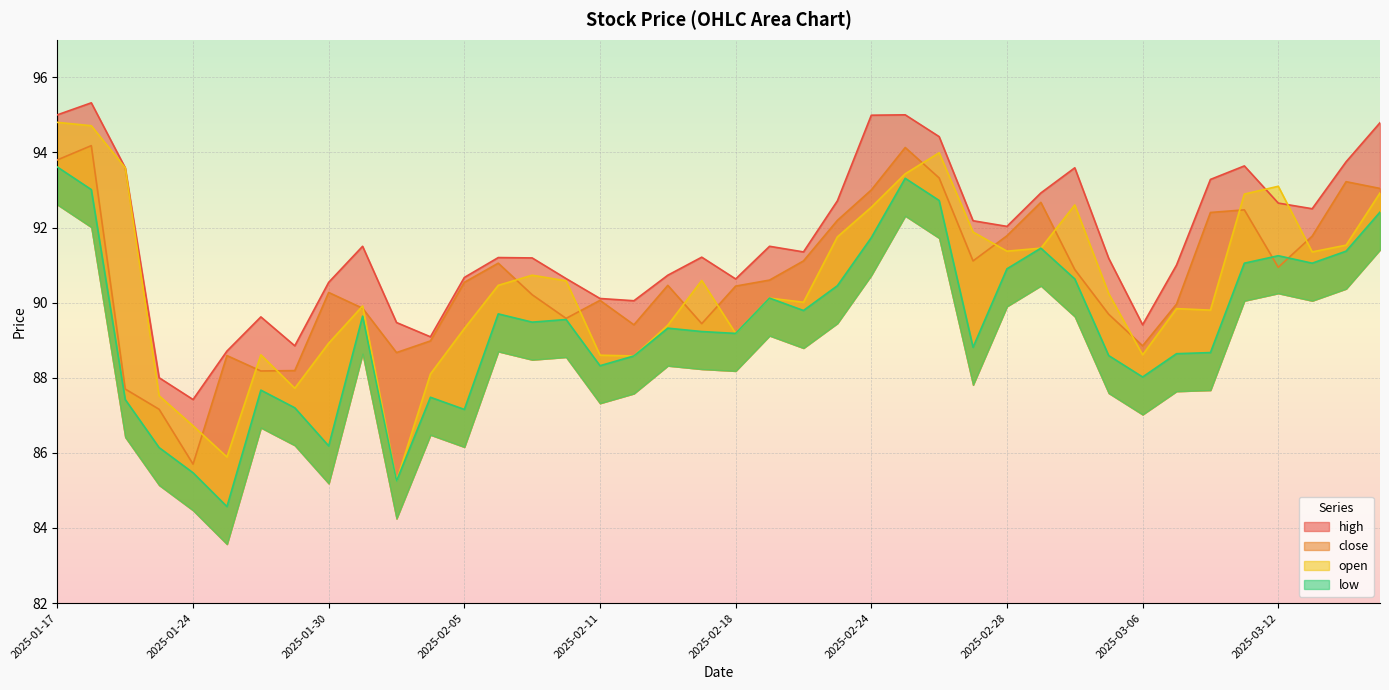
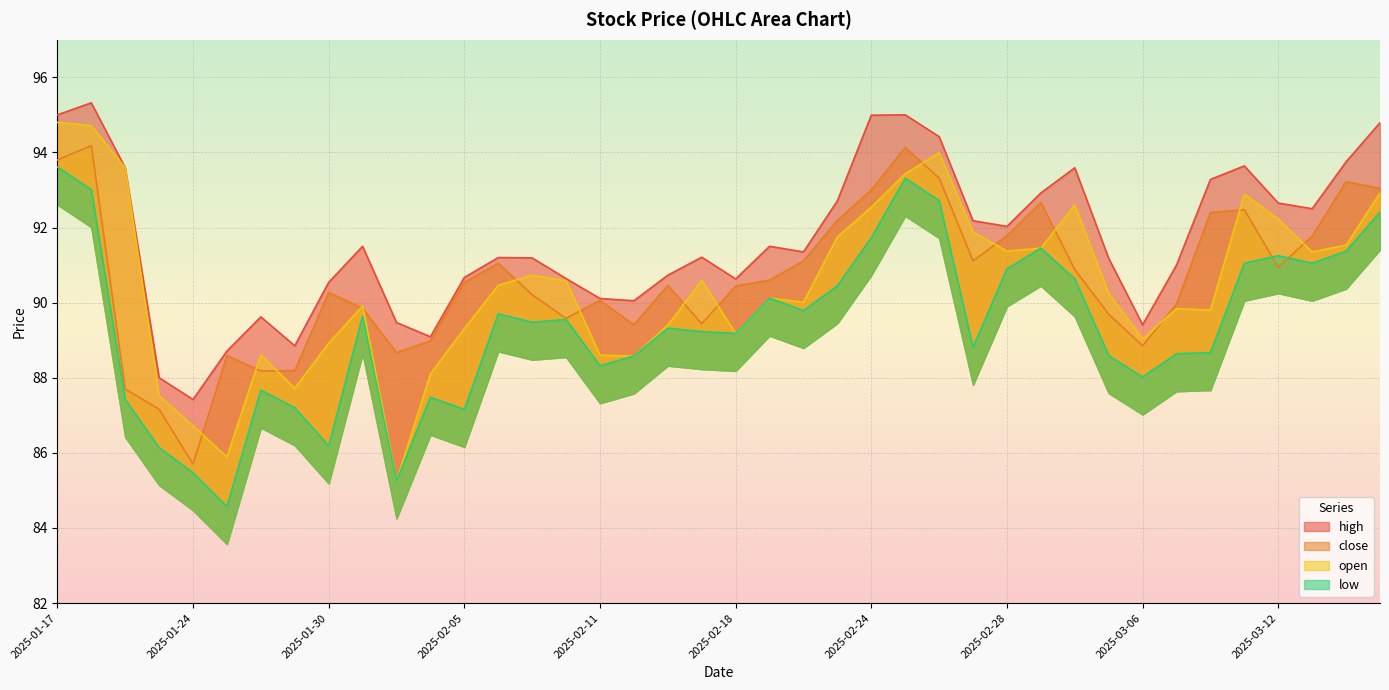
open, 2025-03-06: 88.6 -> 89.0
open, 2025-03-12: 93.1 -> 92.2
